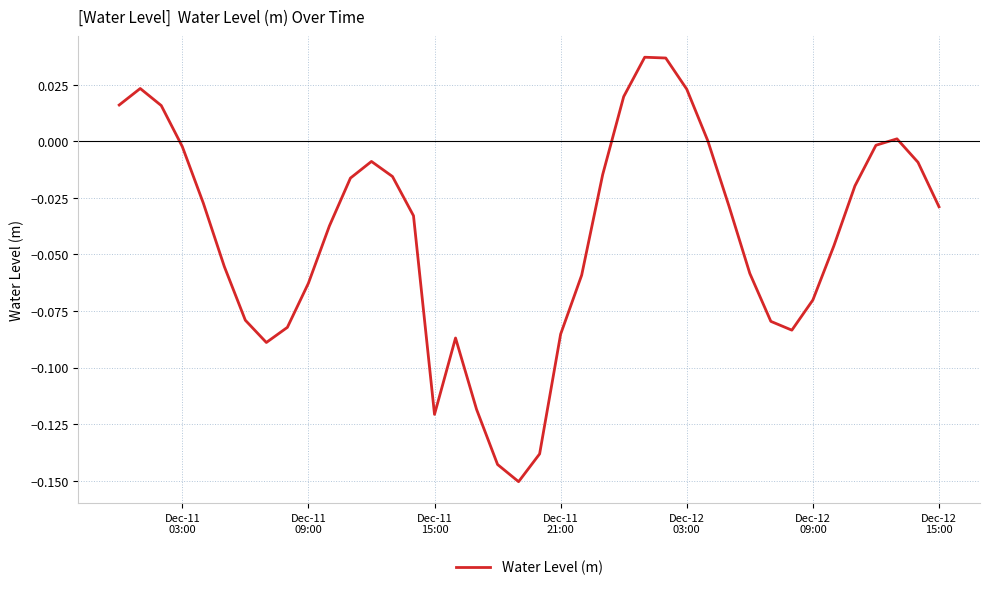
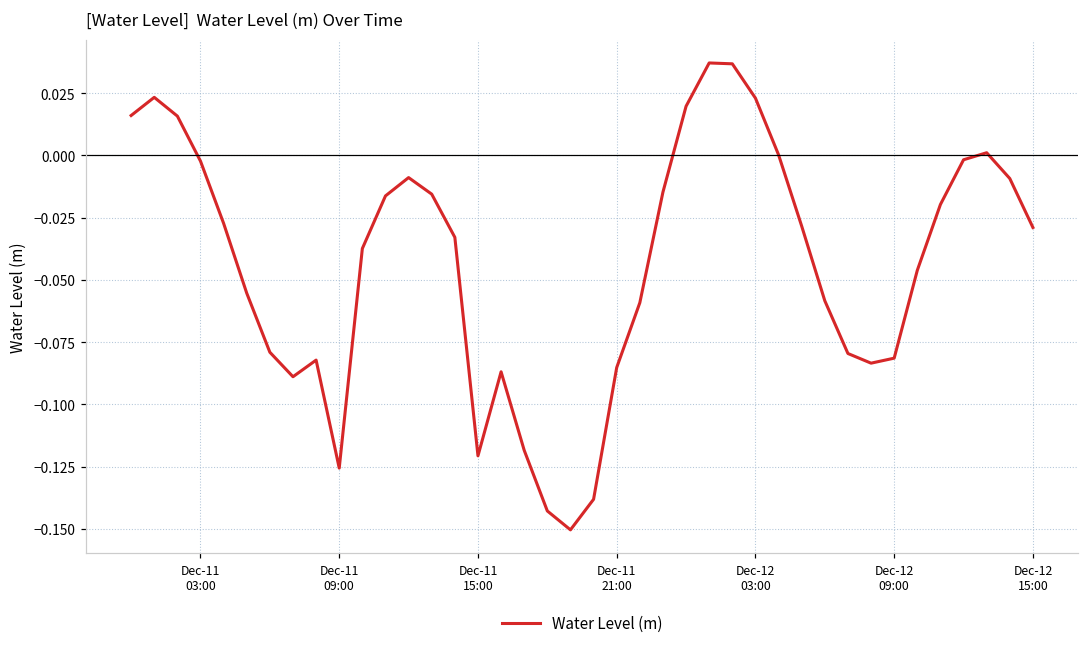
Dec-11 09:00: -0.063 -> -0.126
Dec-12 09:00: -0.070 -> -0.081
